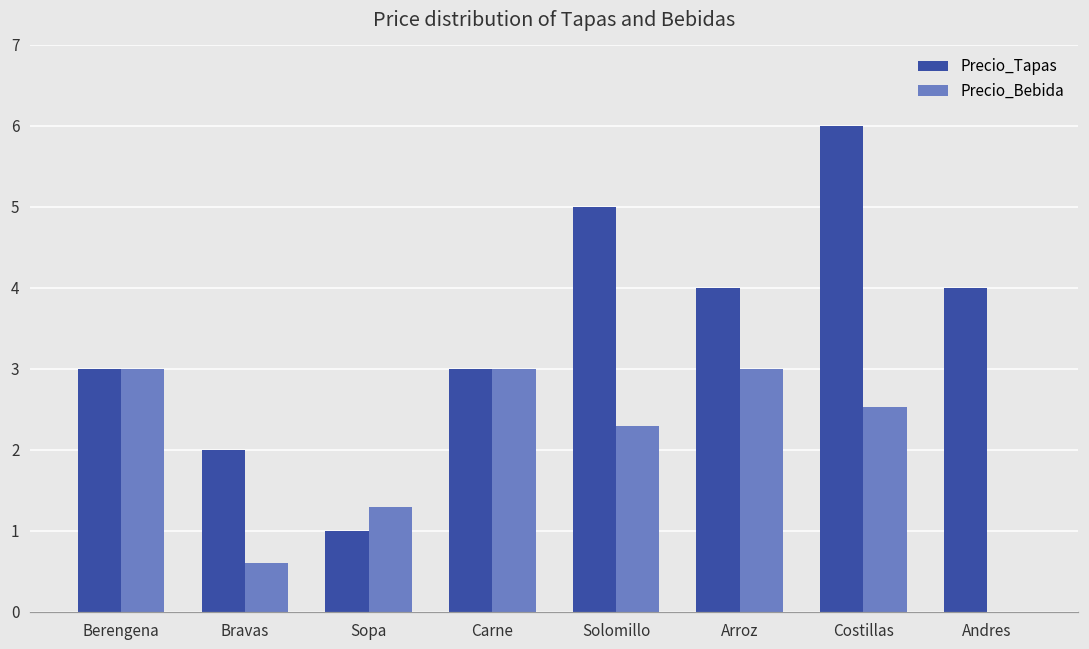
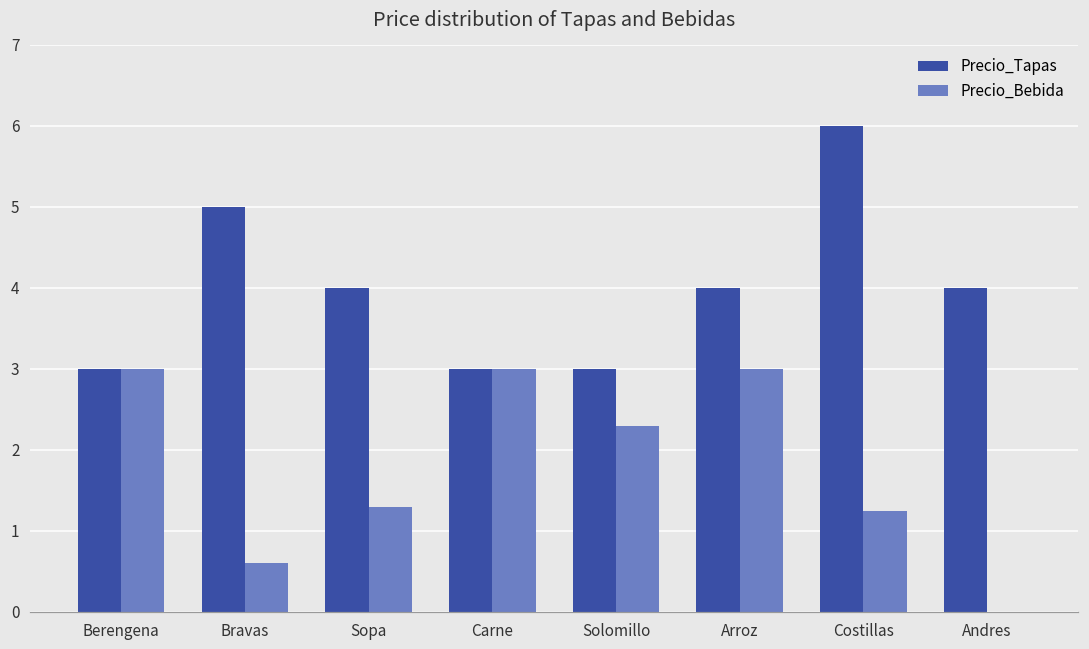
Precio_Tapas, Bravas: 2 -> 5
Precio_Tapas, Sopa: 1 -> 4
Precio_Tapas, Solomillo: 5 -> 3
Precio_Bebida, Costillas: 2.5 -> 1.3
